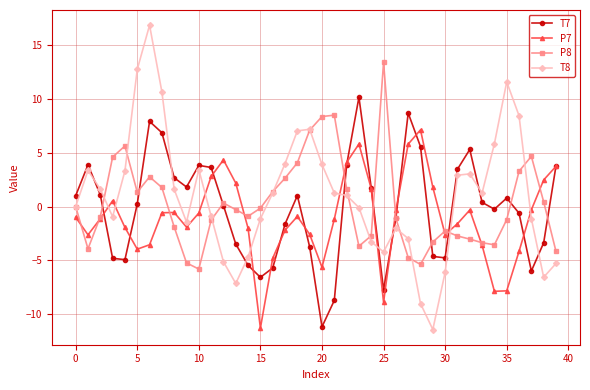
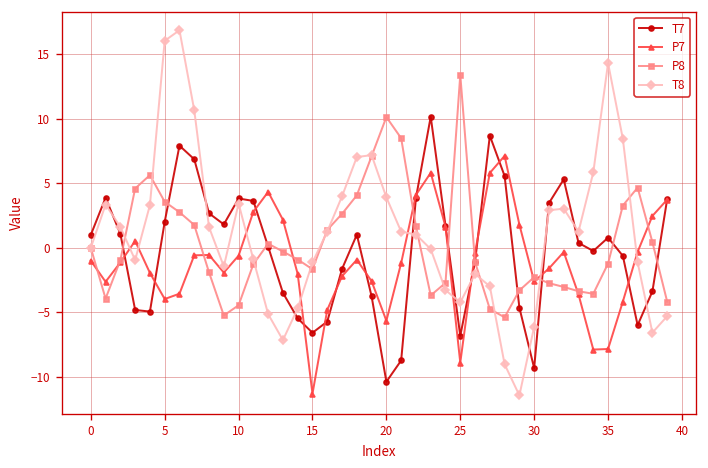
T7, 5: 0.2 -> 2.0
P8, 5: 1.3 -> 3.6
T8, 5: 12.7 -> 16.0
P8, 10: -5.8 -> -4.5
P8, 15: -0.2 -> -1.7
T7, 20: -11.2 -> -10.4
P8, 20: 8.4 -> 10.1
T7, 25: -7.7 -> -6.8
T7, 30: -4.8 -> -9.3
T8, 35: 11.6 -> 14.3
